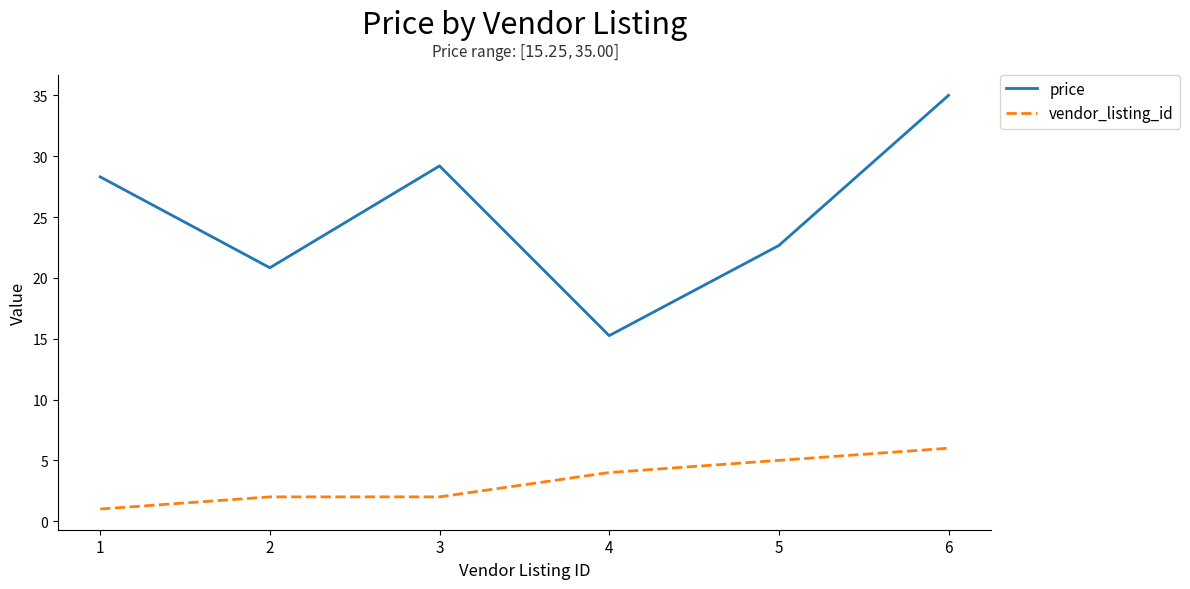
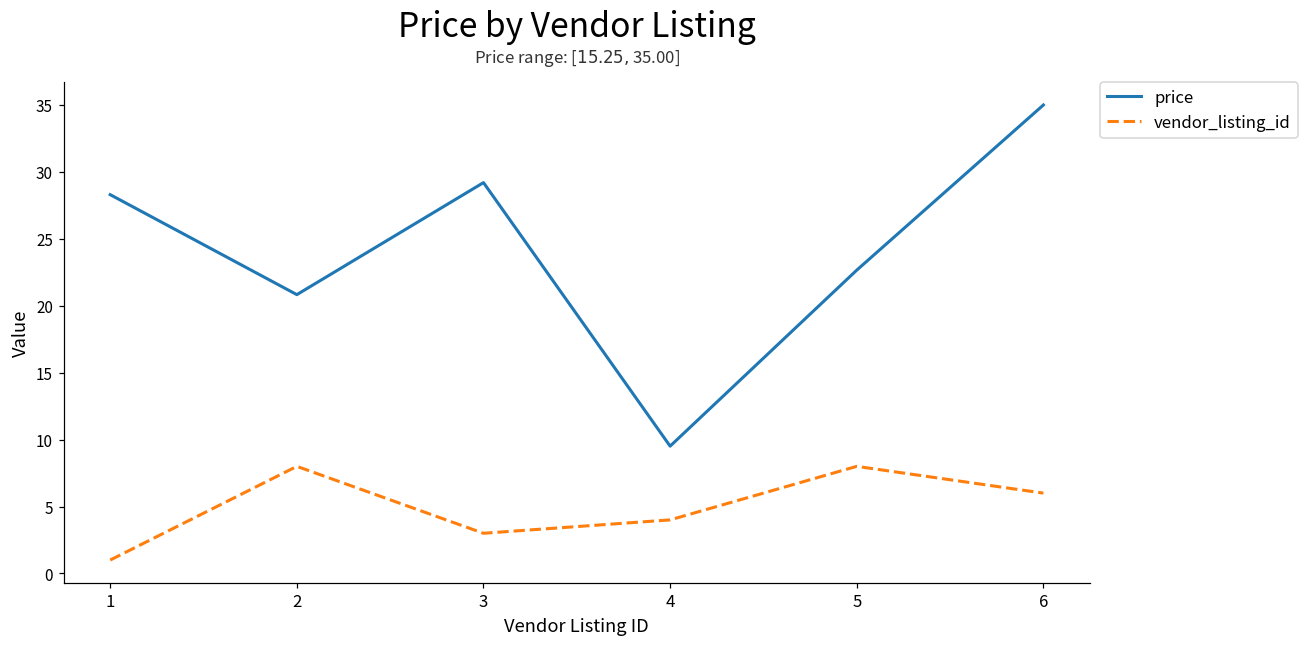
vendor_listing_id, 2: 2 -> 8
vendor_listing_id, 3: 2 -> 3
price, 4: 15.3 -> 9.5
vendor_listing_id, 5: 5 -> 8
